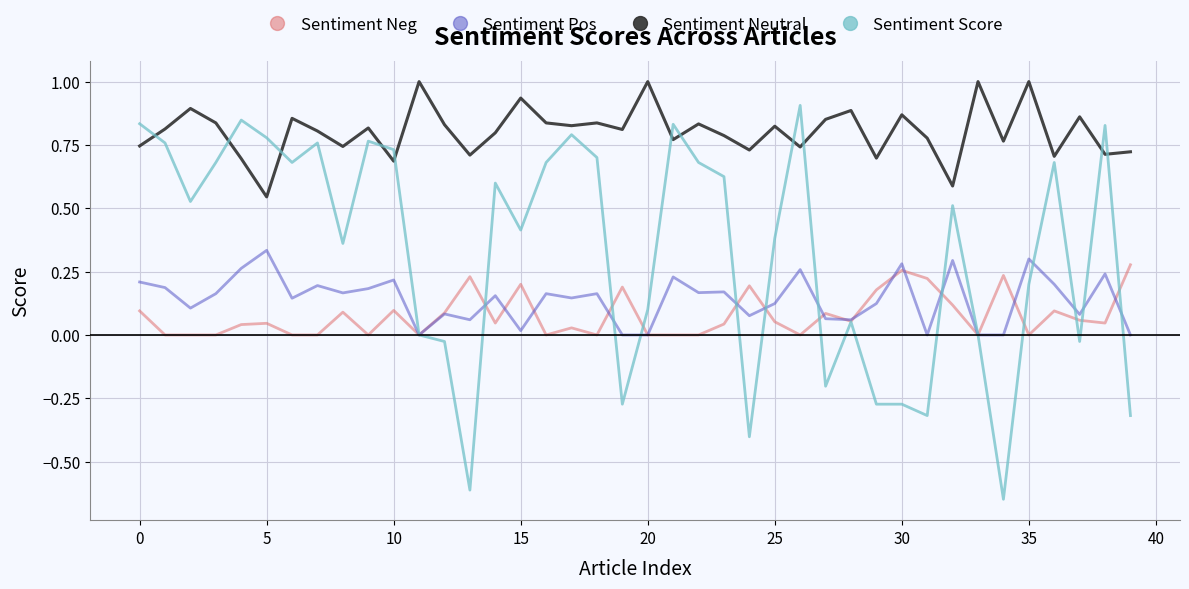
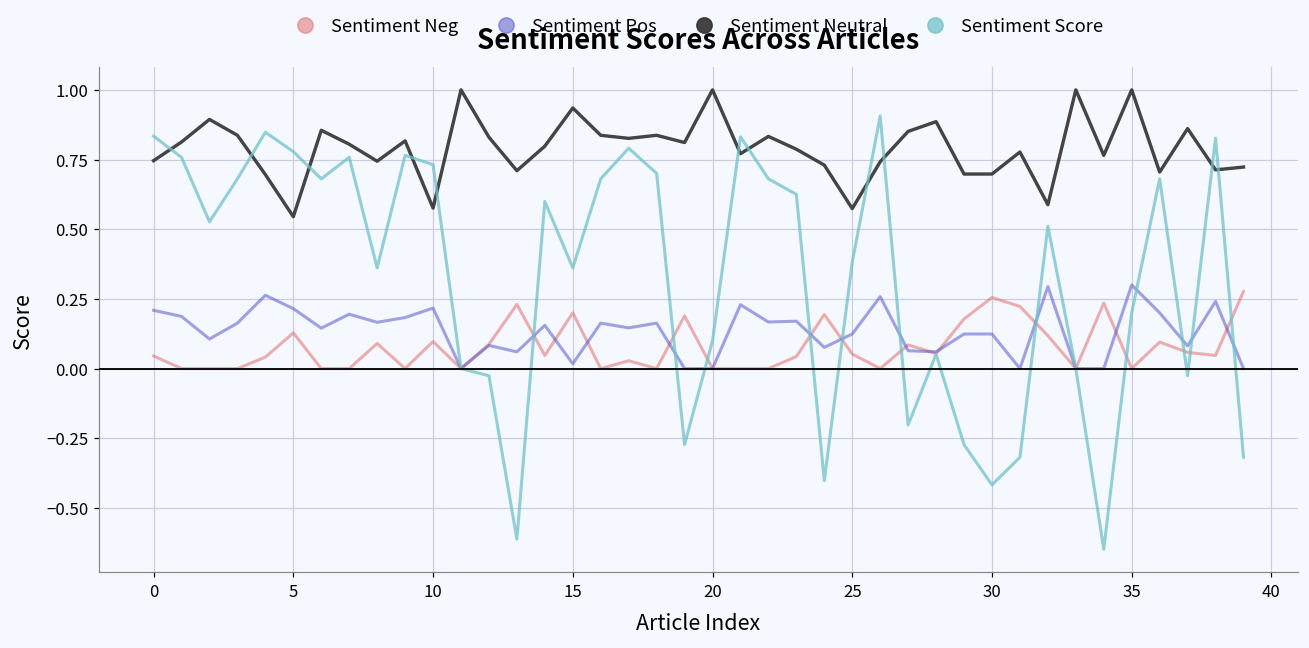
Sentiment Neg, 0: 0.10 -> 0.05
Sentiment Neg, 5: 0.05 -> 0.13
Sentiment Pos, 5: 0.33 -> 0.22
Sentiment Neutral, 10: 0.69 -> 0.58
Sentiment Score, 15: 0.41 -> 0.36
Sentiment Neutral, 25: 0.82 -> 0.57
Sentiment Pos, 30: 0.28 -> 0.12
Sentiment Neutral, 30: 0.87 -> 0.70
Sentiment Score, 30: -0.27 -> -0.42
